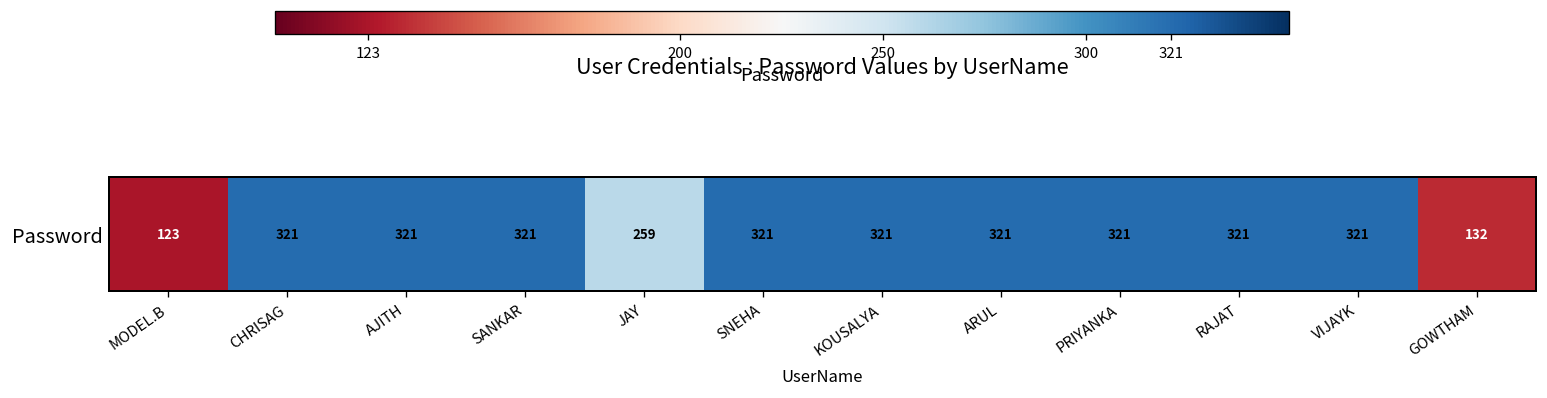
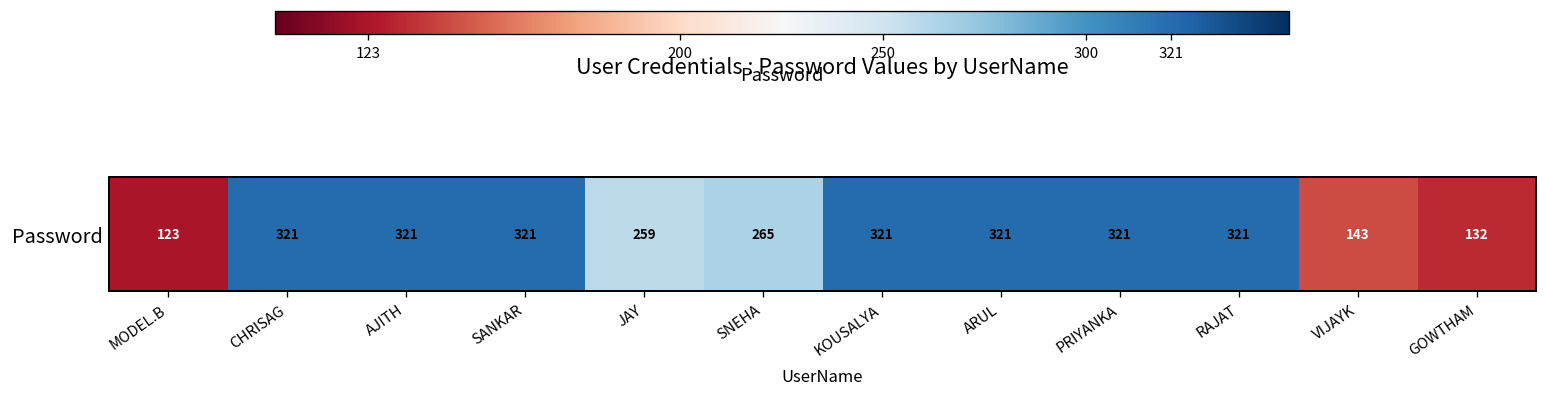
Password, SNEHA: 321 -> 265
Password, VIJAYK: 321 -> 143
